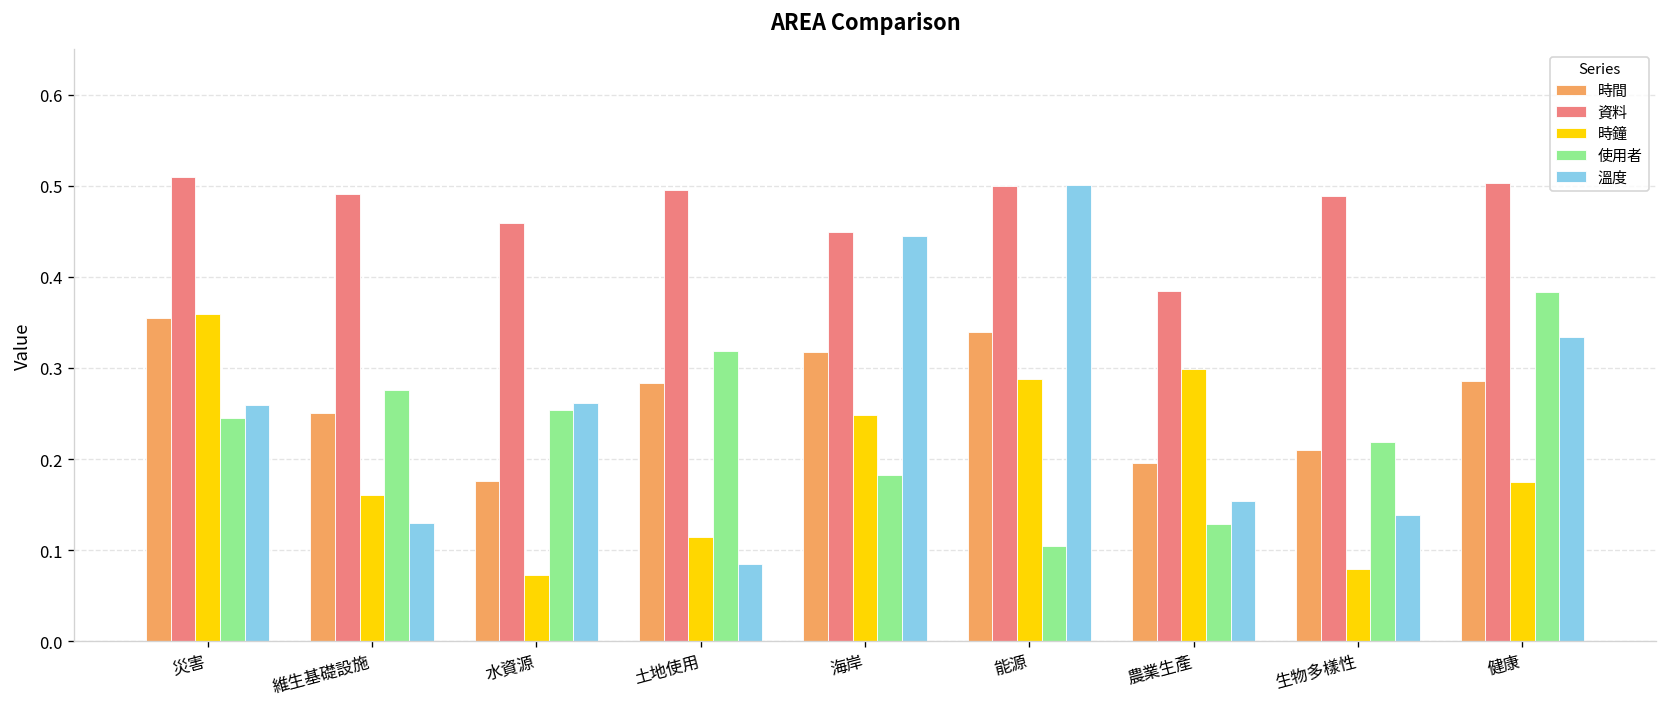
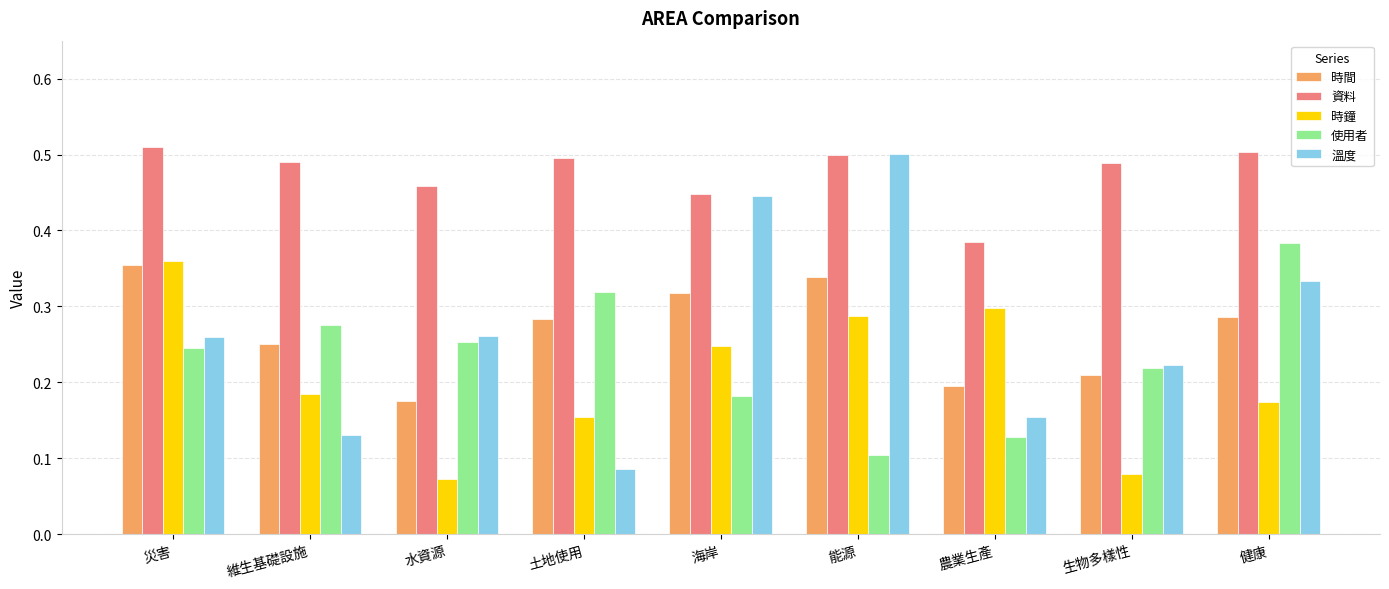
時鐘, 維生基礎設施: 0.16 -> 0.19
時鐘, 土地使用: 0.11 -> 0.15
溫度, 生物多樣性: 0.14 -> 0.22
